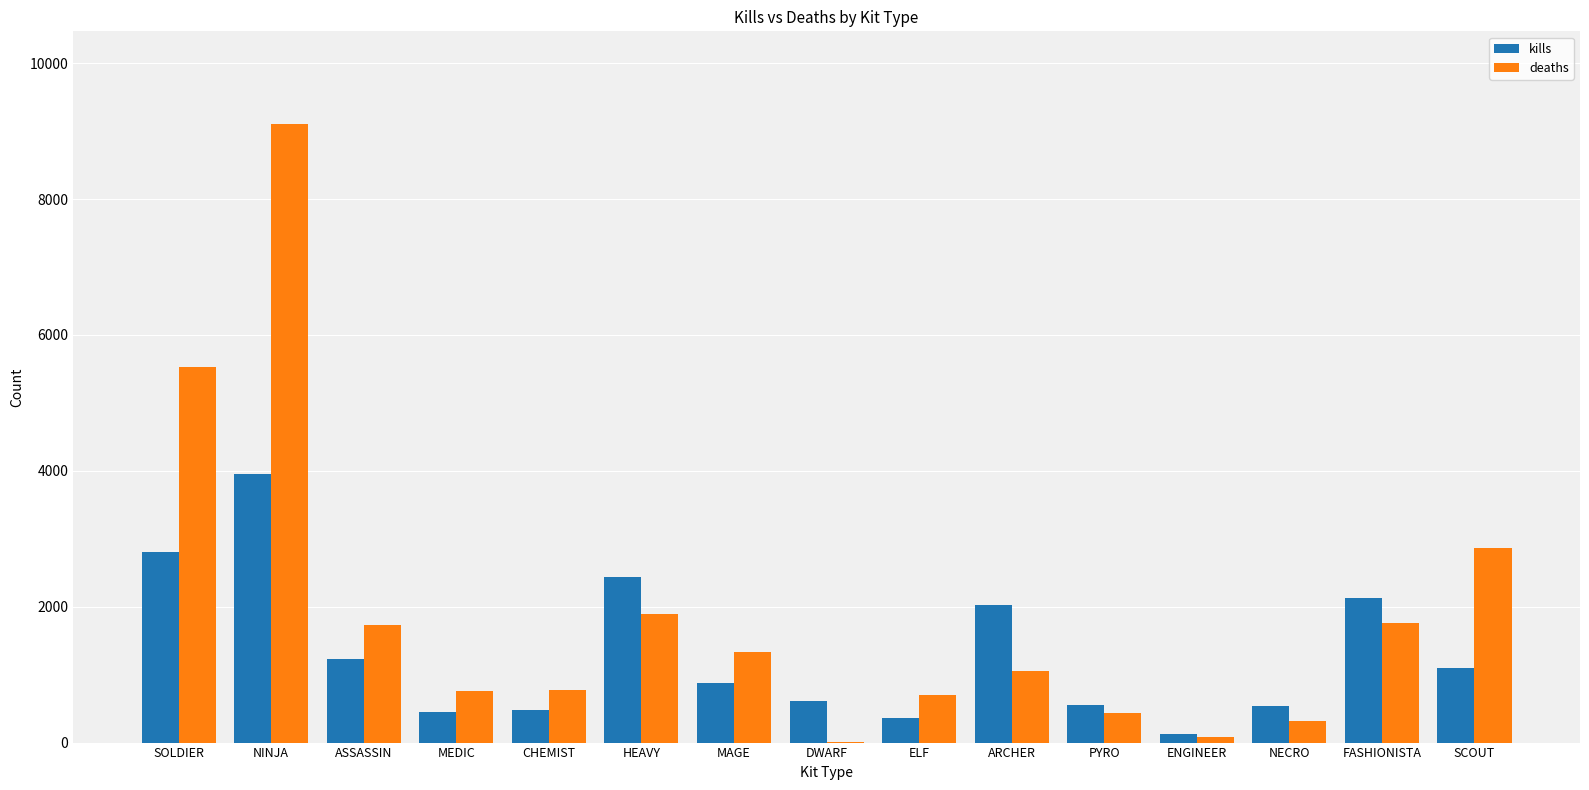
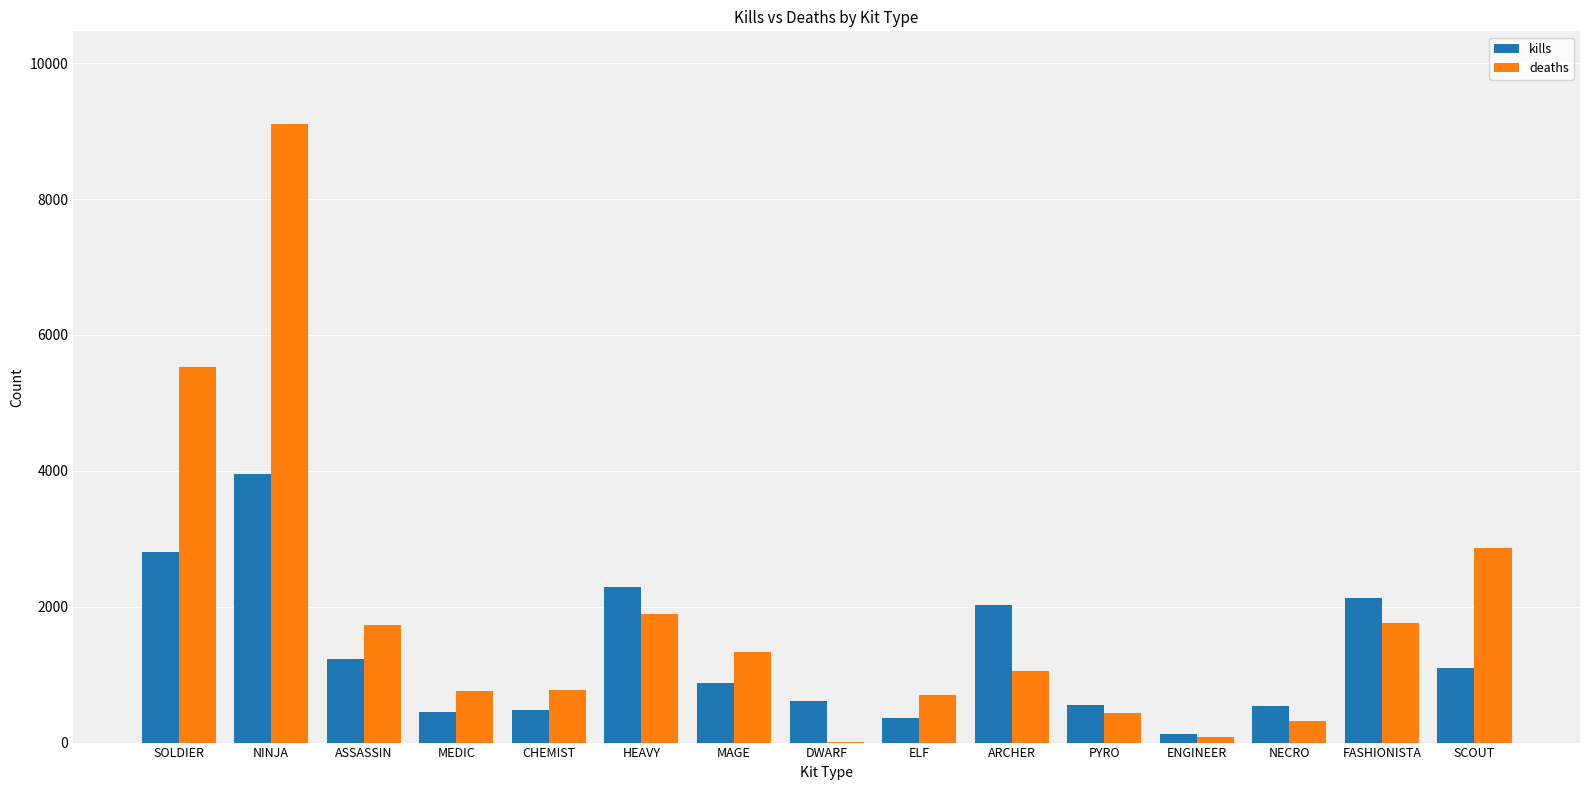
kills, HEAVY: 2400 -> 2300
